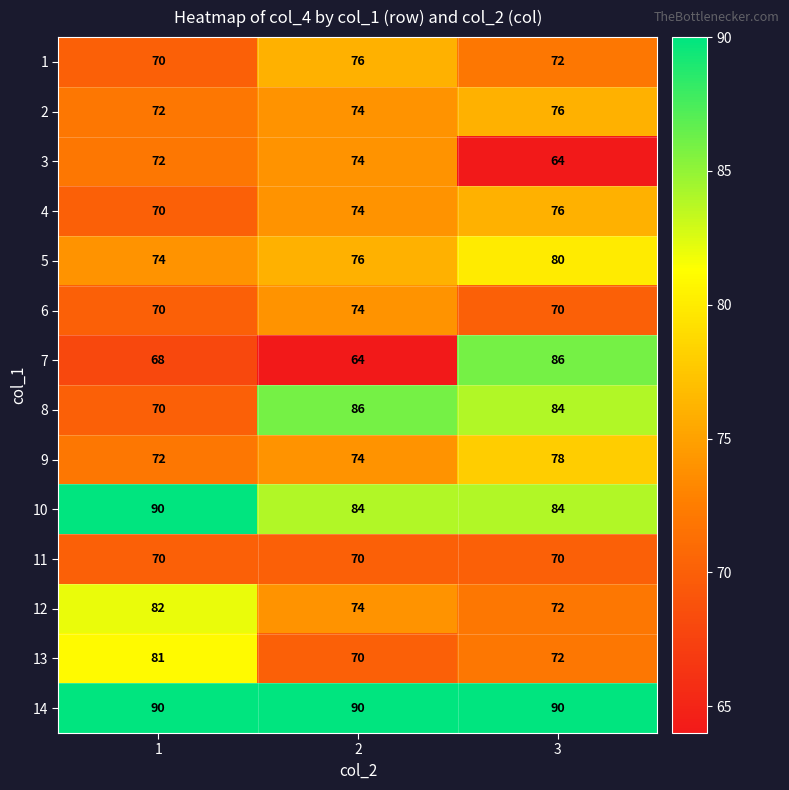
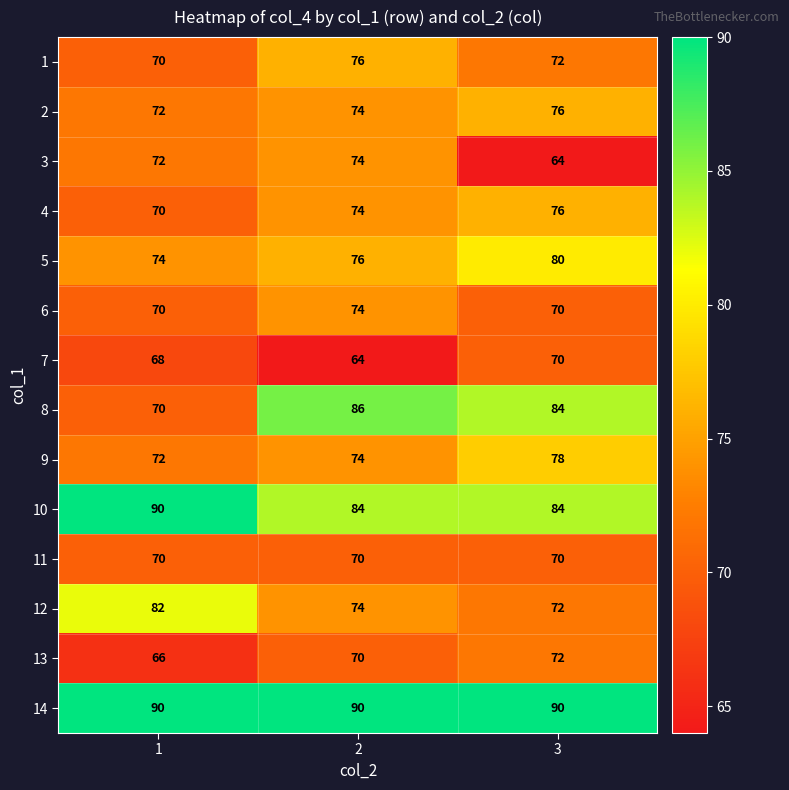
7, 3: 86 -> 70
13, 1: 81 -> 66
